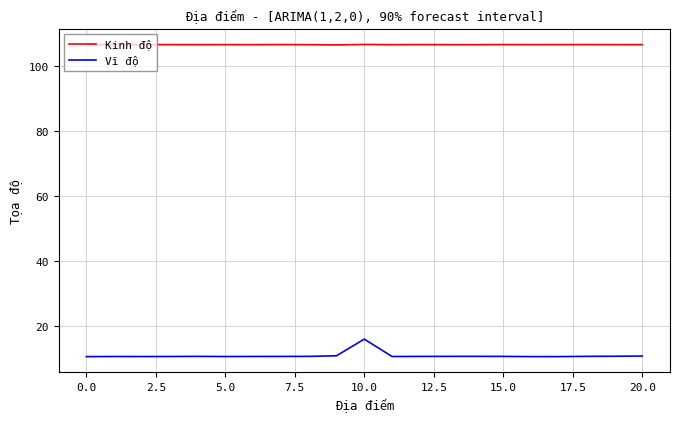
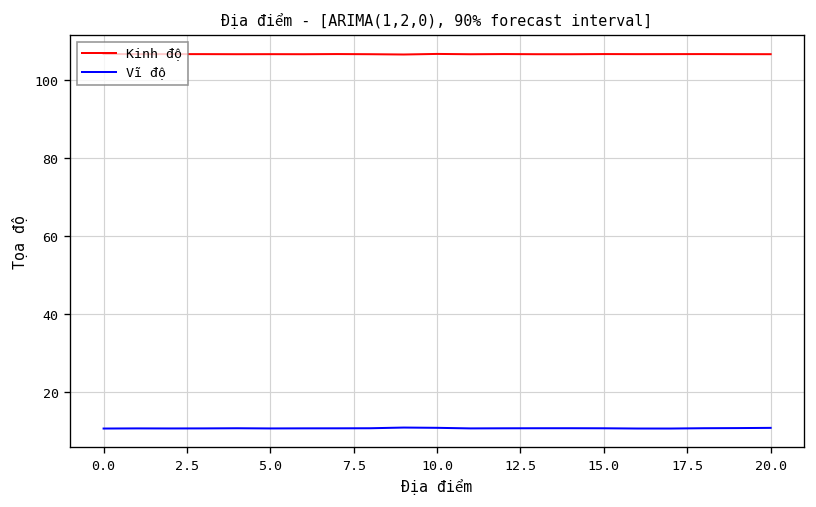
Vĩ độ, 10.0: 16 -> 11
